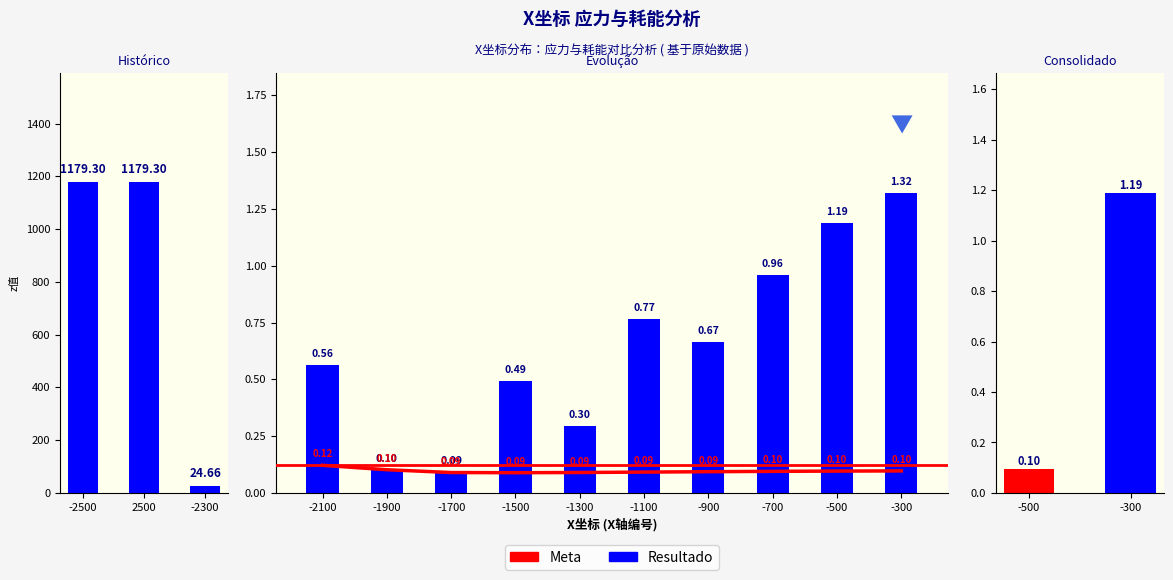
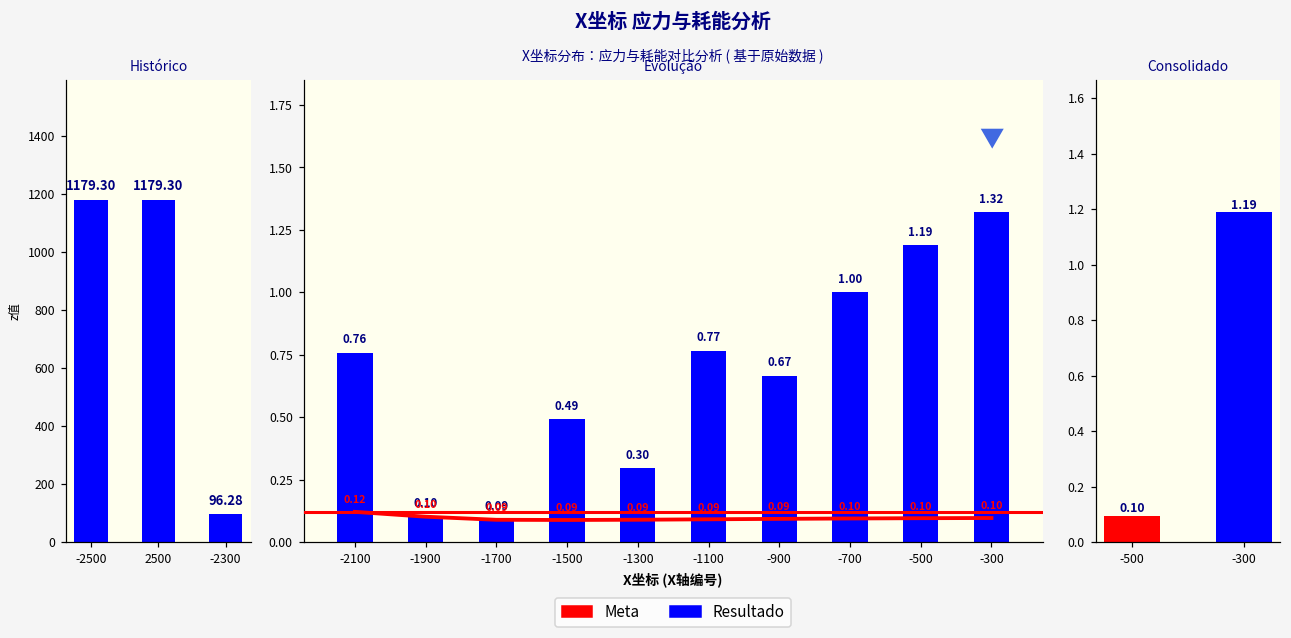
Histórico, -2300: 24.66 -> 96.28
Evolução, Resultado, -2100: 0.56 -> 0.76
Evolução, Resultado, -700: 0.96 -> 1.00
